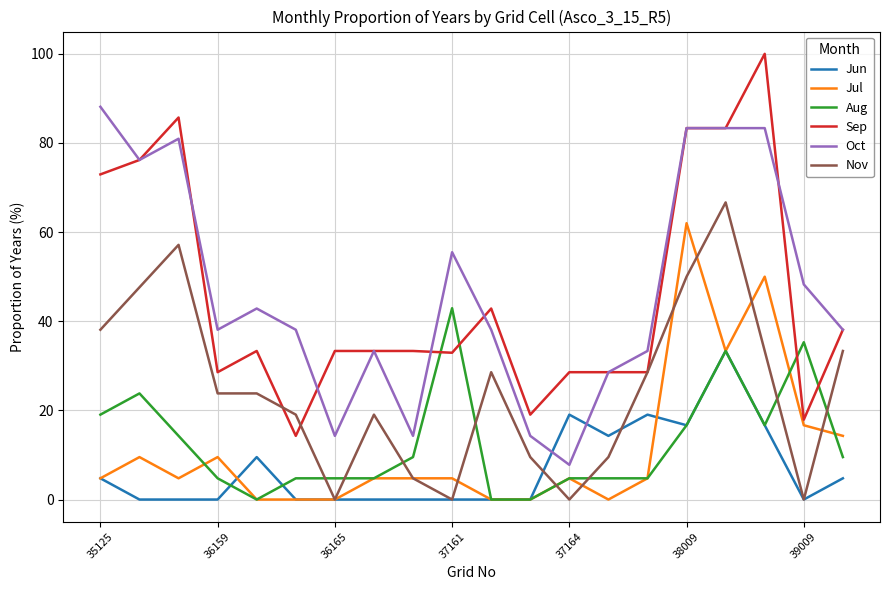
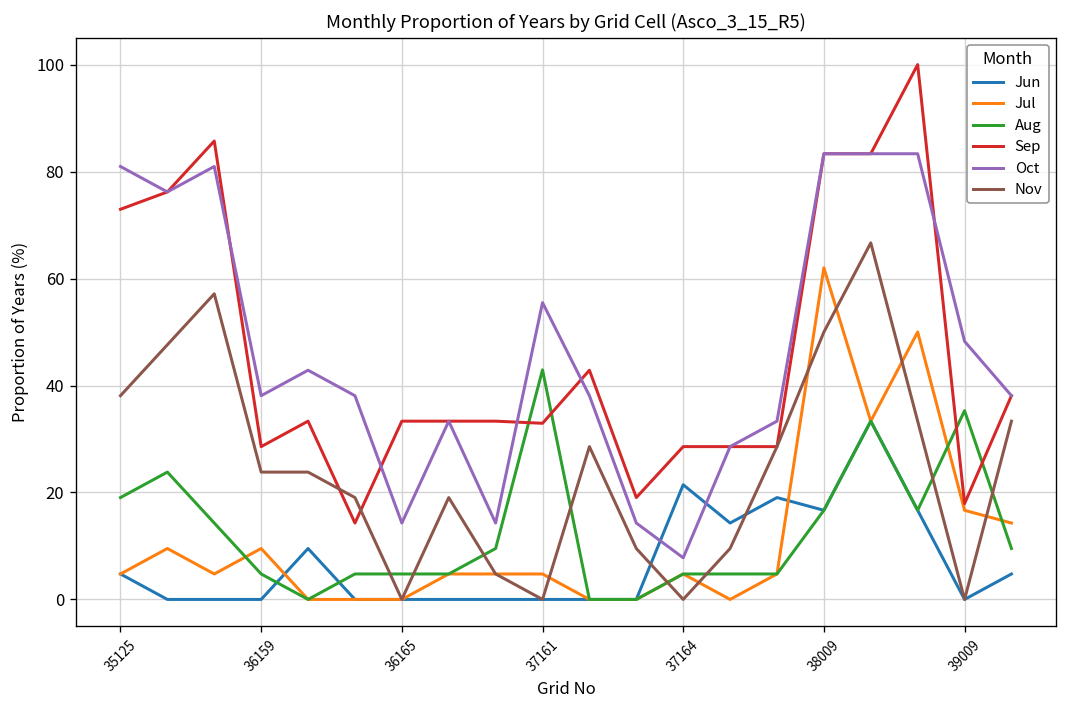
Oct, 35125: 88 -> 81
Jun, 37164: 19 -> 21
